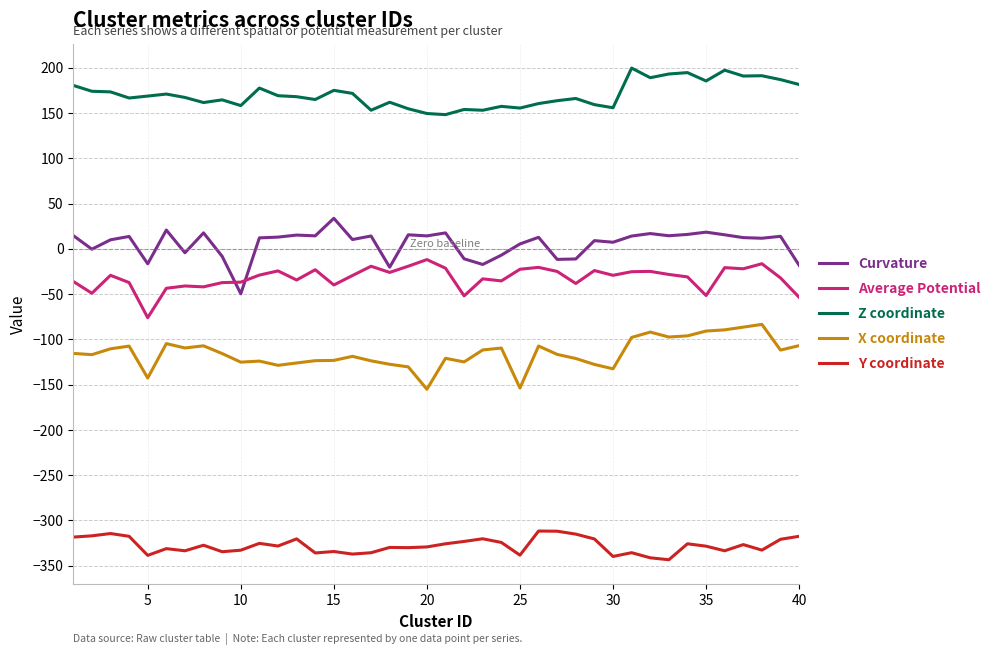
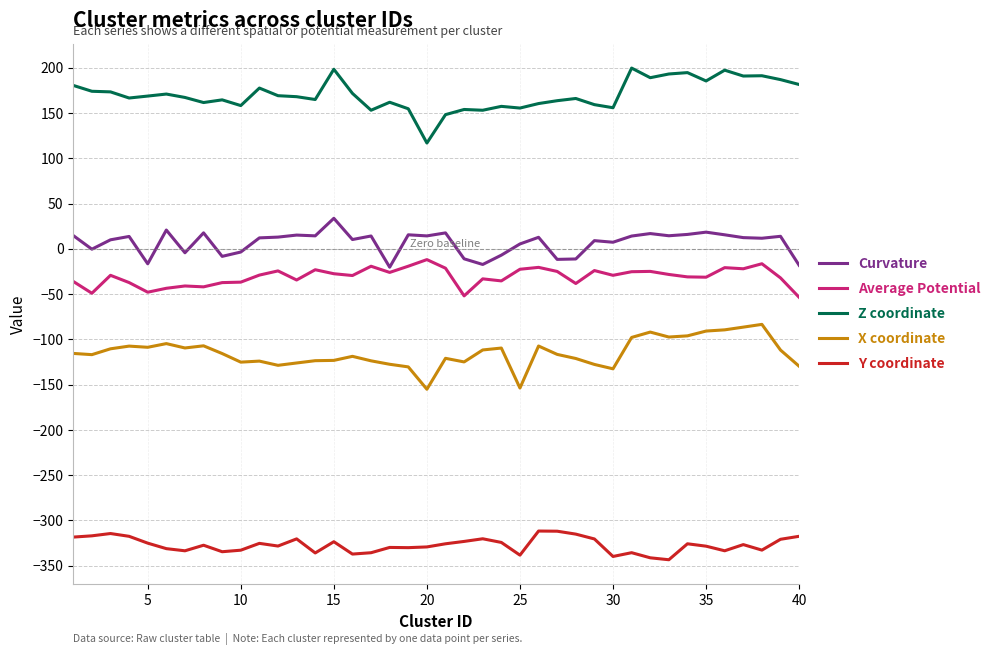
Average Potential, 5: -80 -> -50
X coordinate, 5: -140 -> -110
Y coordinate, 5: -340 -> -330
Curvature, 10: -50 -> 0
Average Potential, 15: -40 -> -30
Z coordinate, 15: 170 -> 200
Y coordinate, 15: -330 -> -320
Z coordinate, 20: 150 -> 120
Average Potential, 35: -50 -> -30
X coordinate, 40: -110 -> -130
